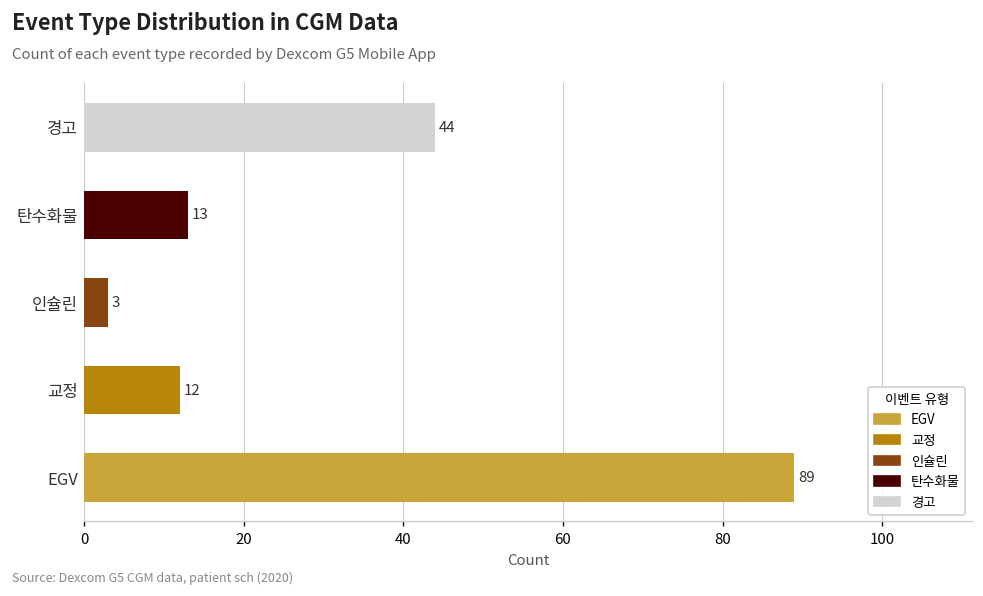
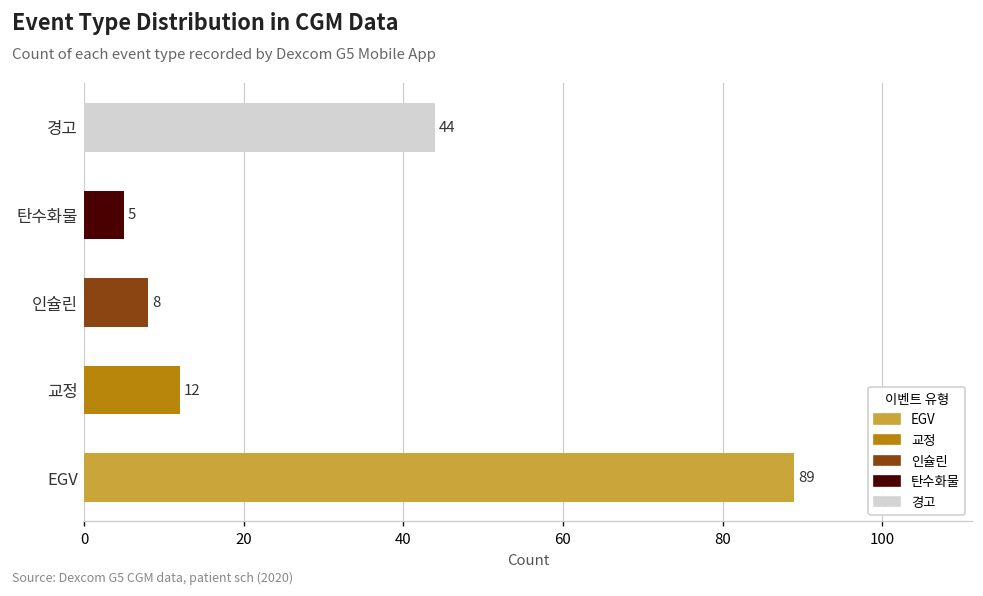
탄수화물: 13 -> 5
인슐린: 3 -> 8
